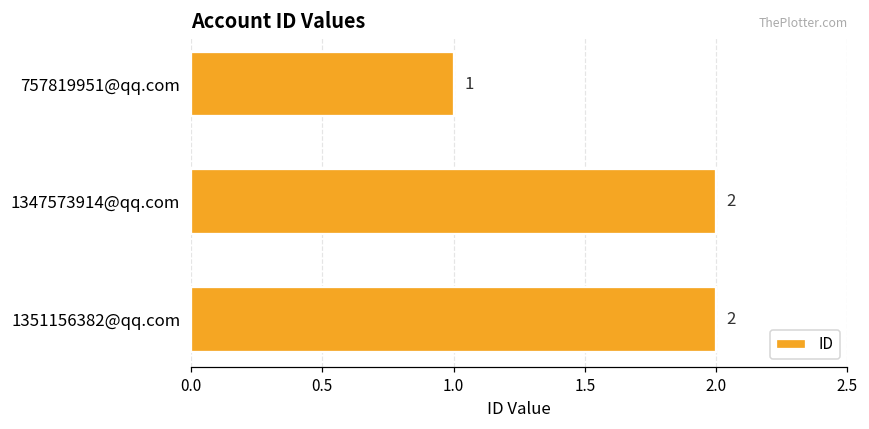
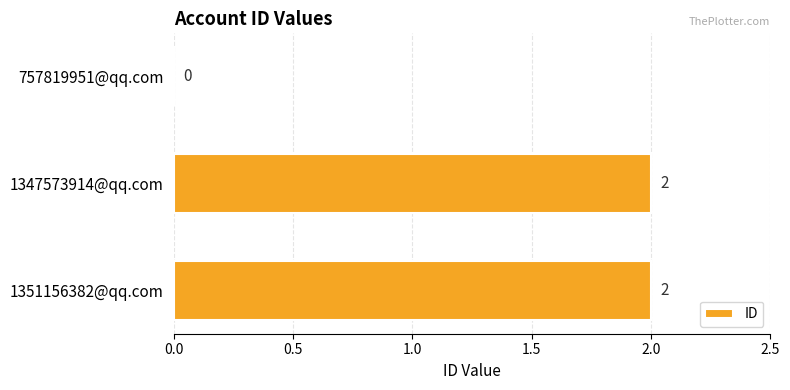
757819951@qq.com: 1 -> 0
